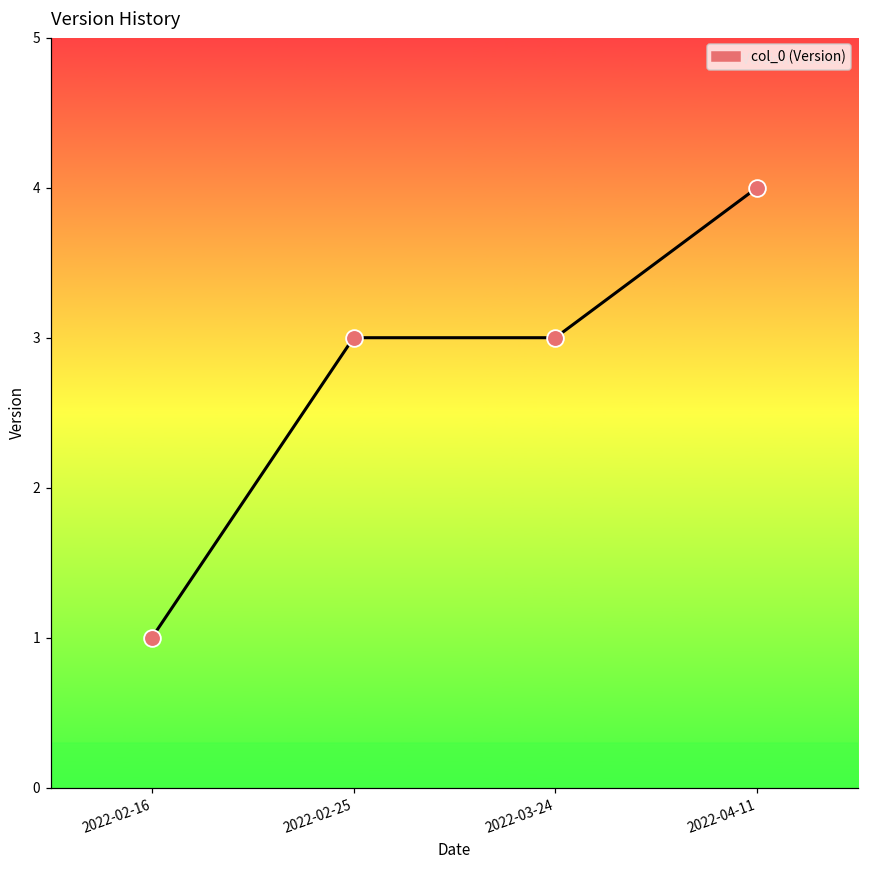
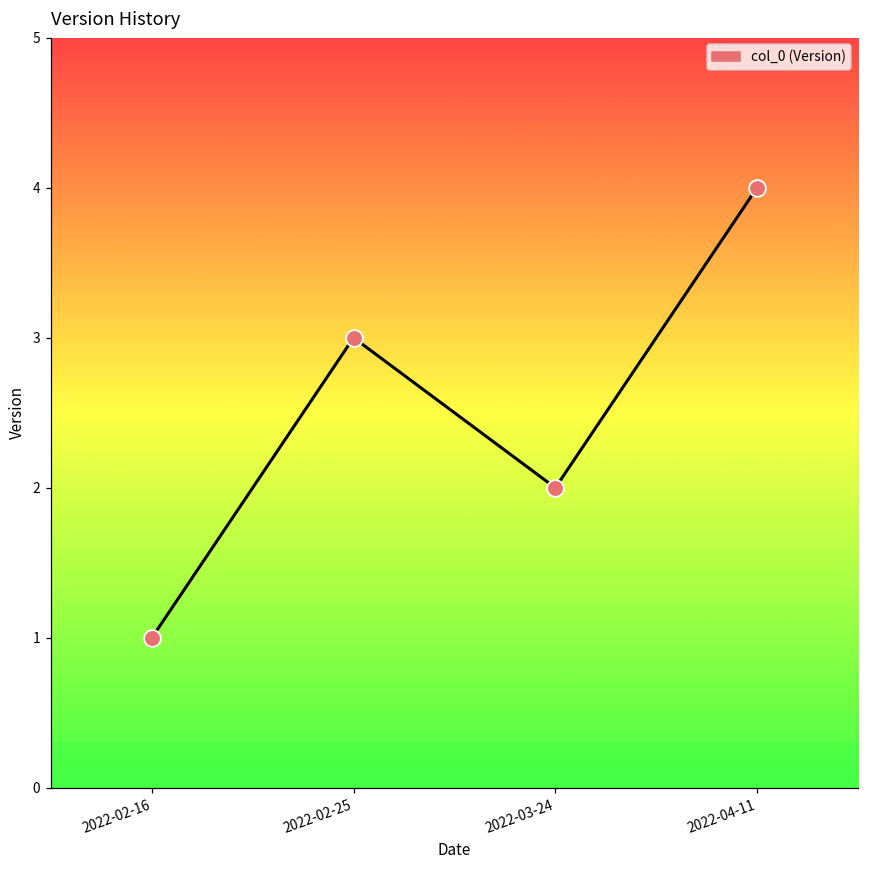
2022-03-24: 3 -> 2
